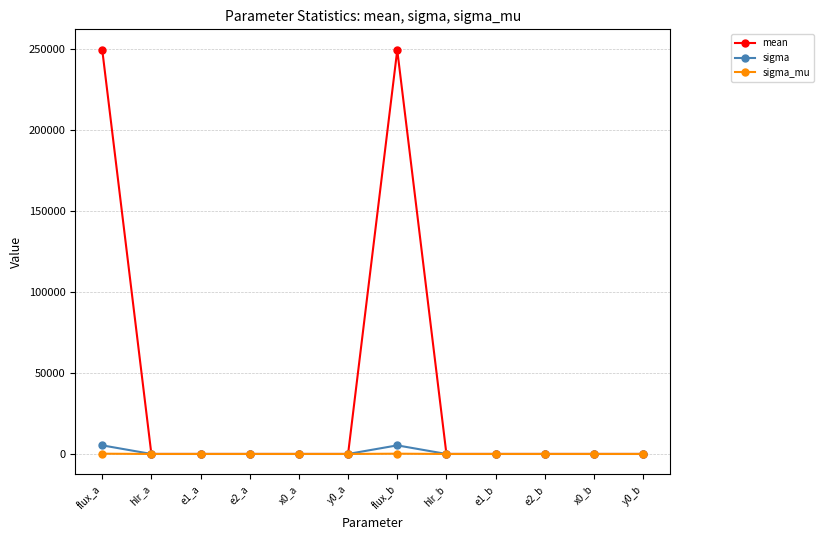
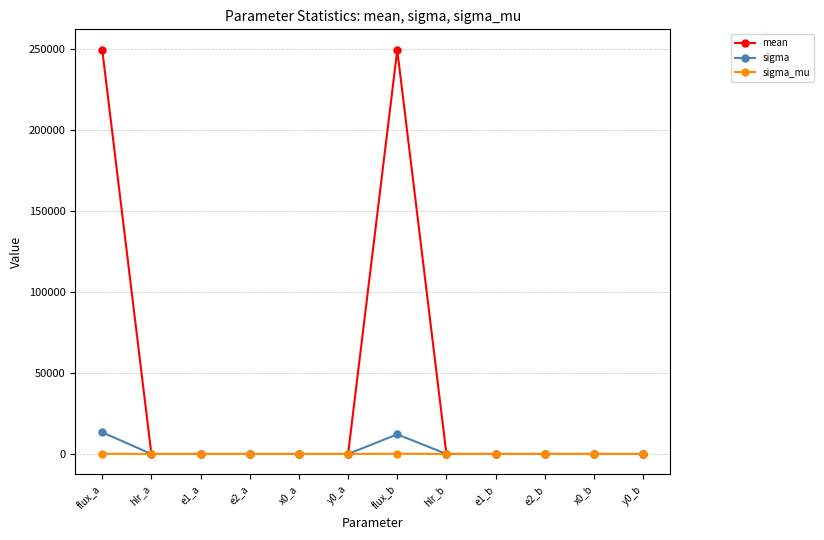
sigma, flux_a: 5000 -> 13000
sigma, flux_b: 5000 -> 12000
